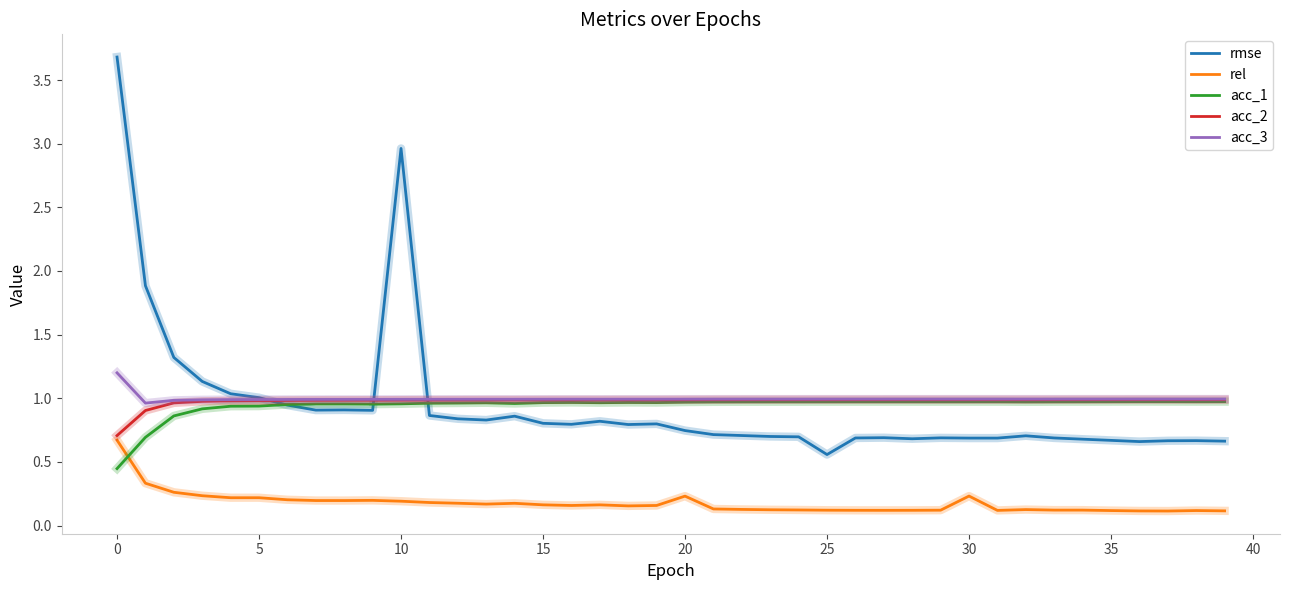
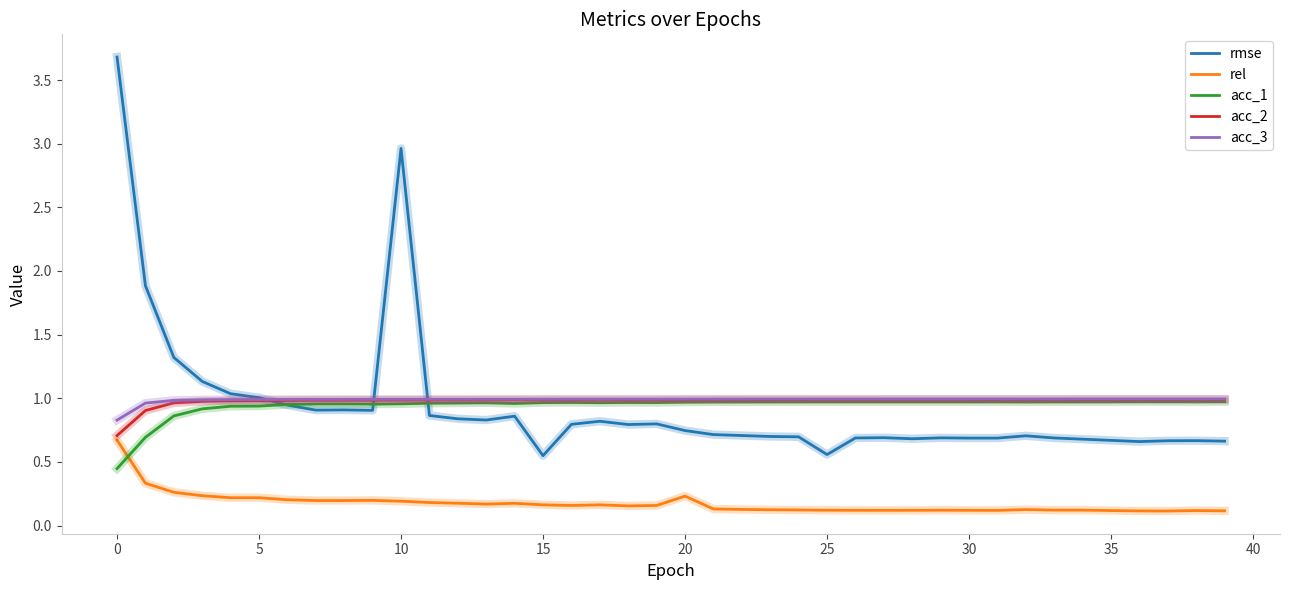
acc_3, 0: 1.20 -> 0.83
rmse, 15: 0.80 -> 0.55
rel, 30: 0.23 -> 0.12
